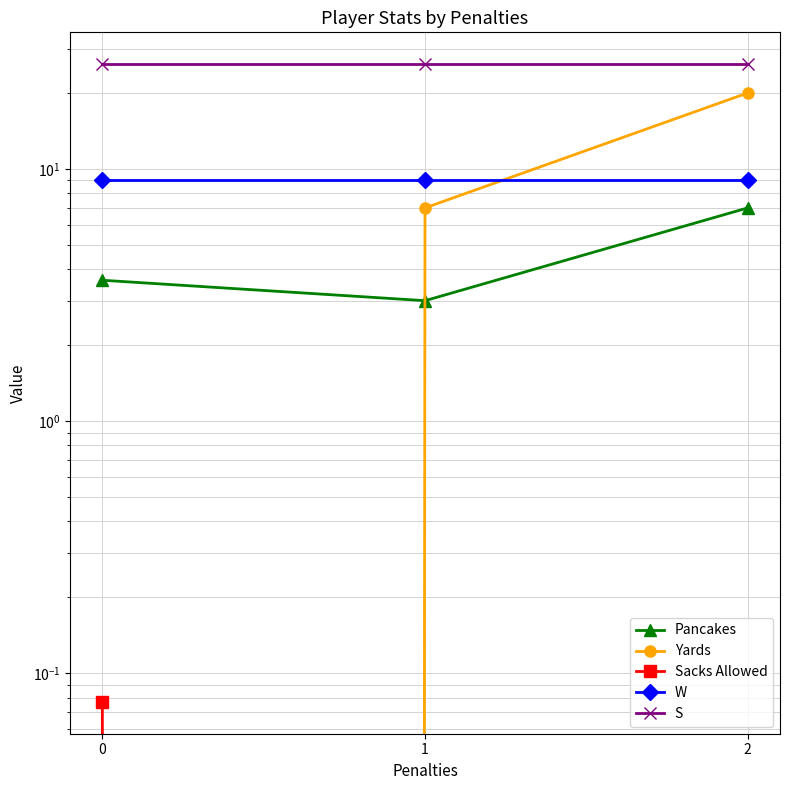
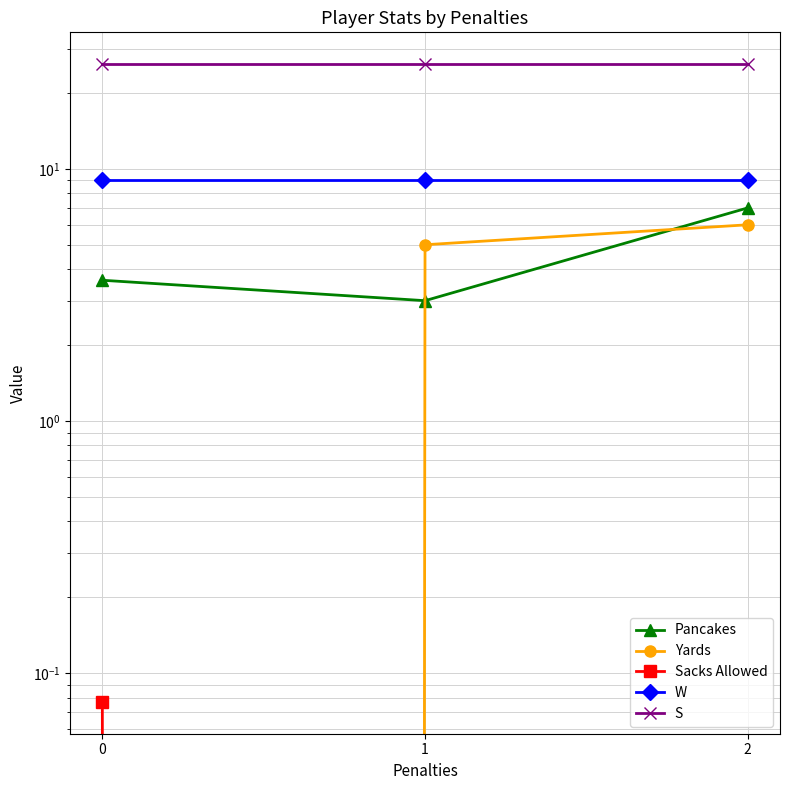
Yards, 1: 7 -> 5
Yards, 2: 20 -> 6
